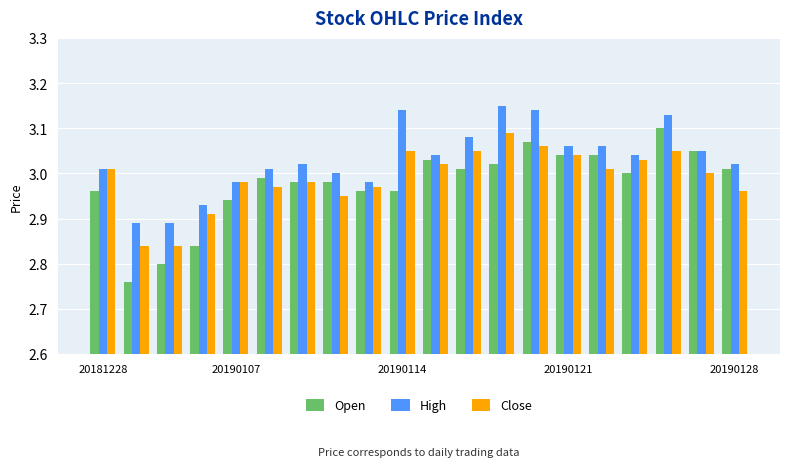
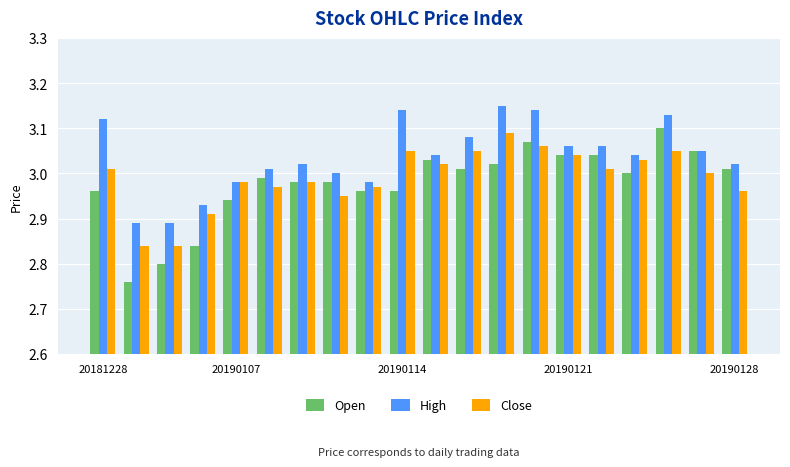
High, 20181228: 3.01 -> 3.12
